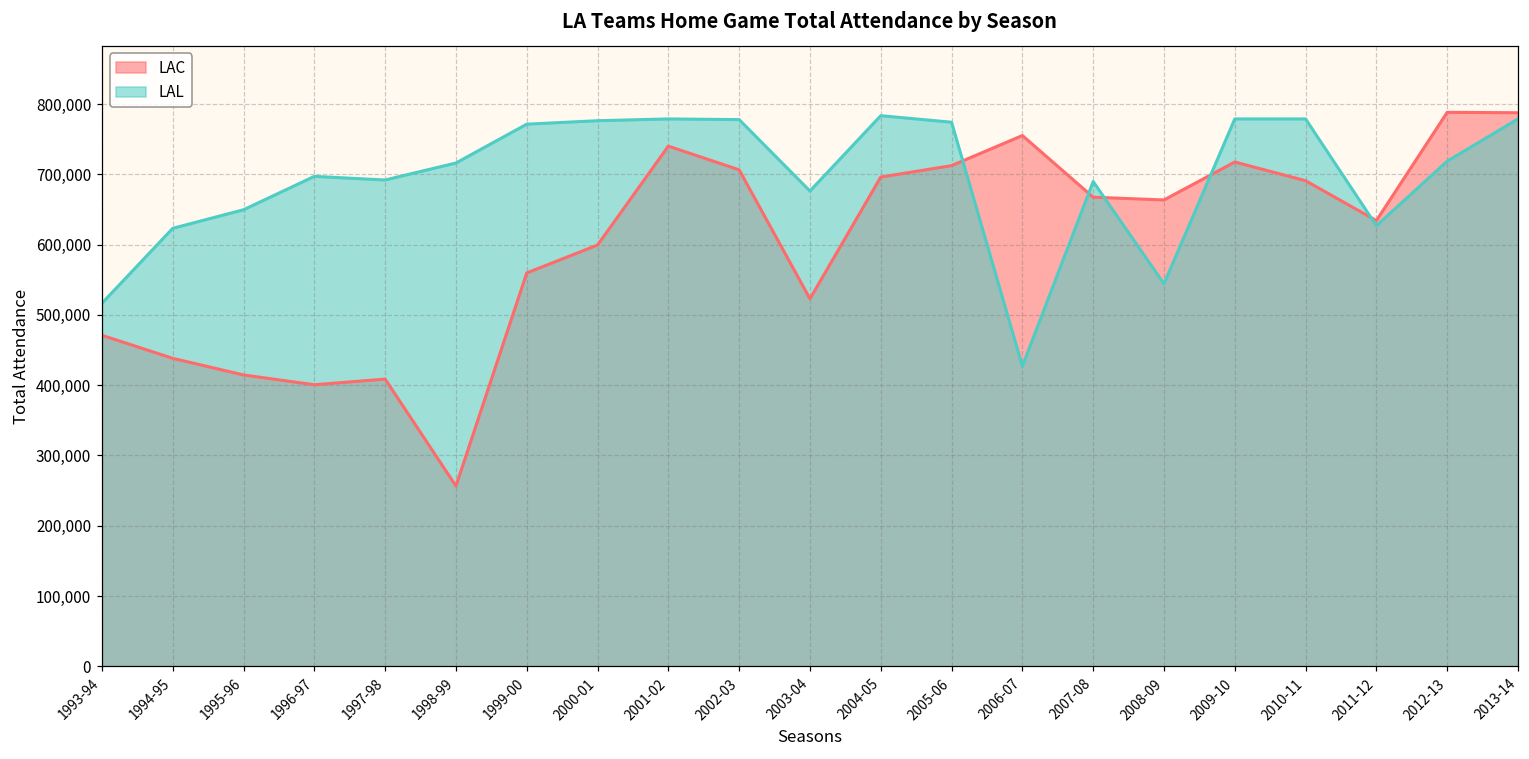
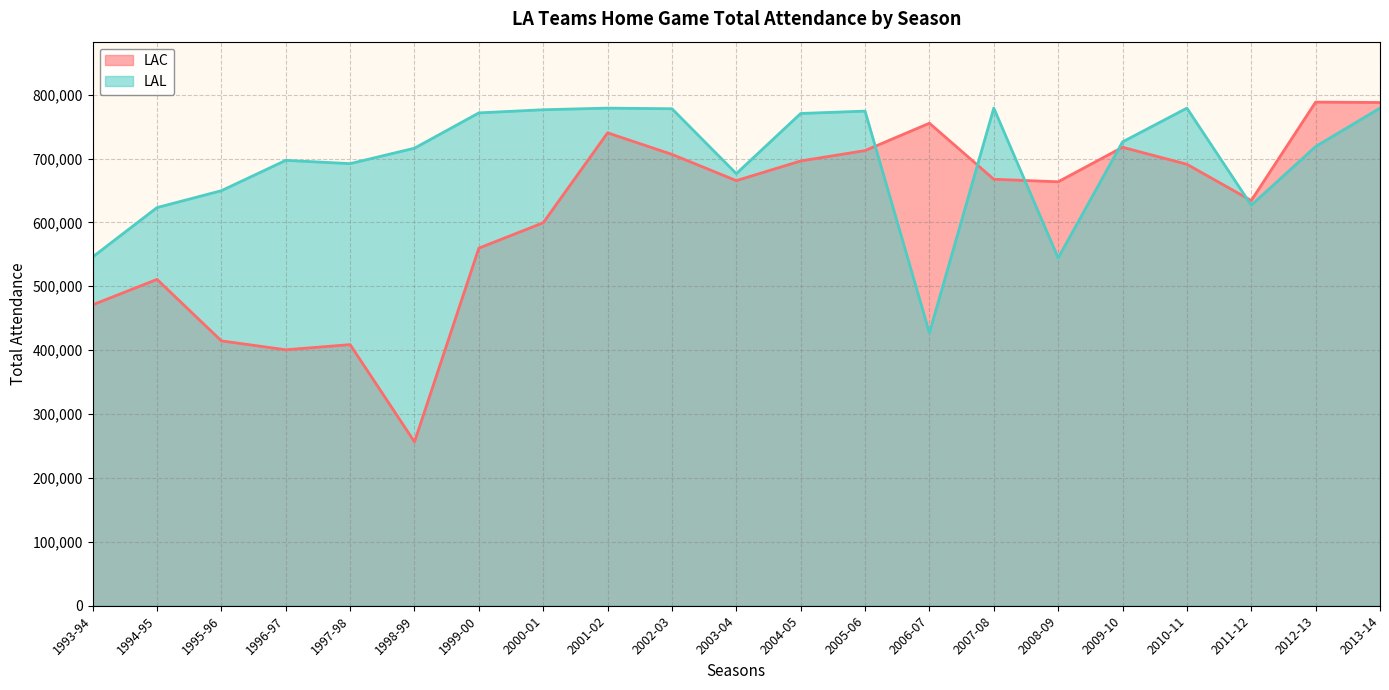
LAL, 1993-94: 520,000 -> 550,000
LAC, 1994-95: 440,000 -> 510,000
LAC, 2003-04: 520,000 -> 670,000
LAL, 2004-05: 780,000 -> 770,000
LAL, 2007-08: 690,000 -> 780,000
LAL, 2009-10: 780,000 -> 730,000
